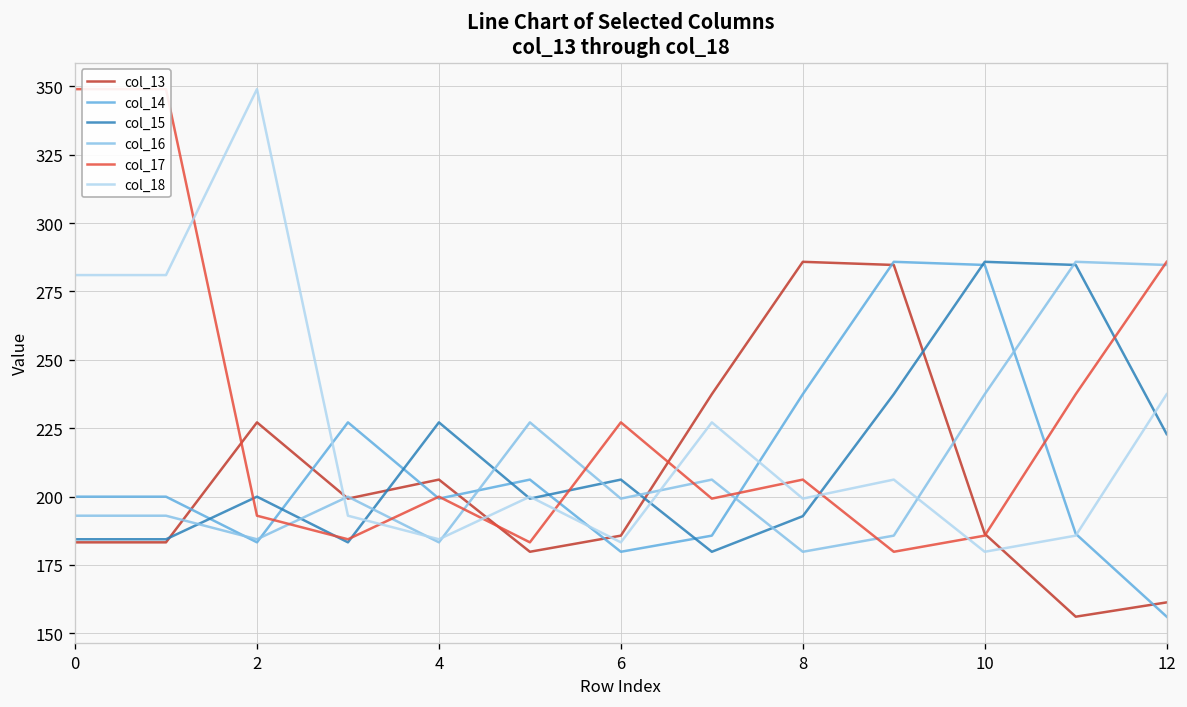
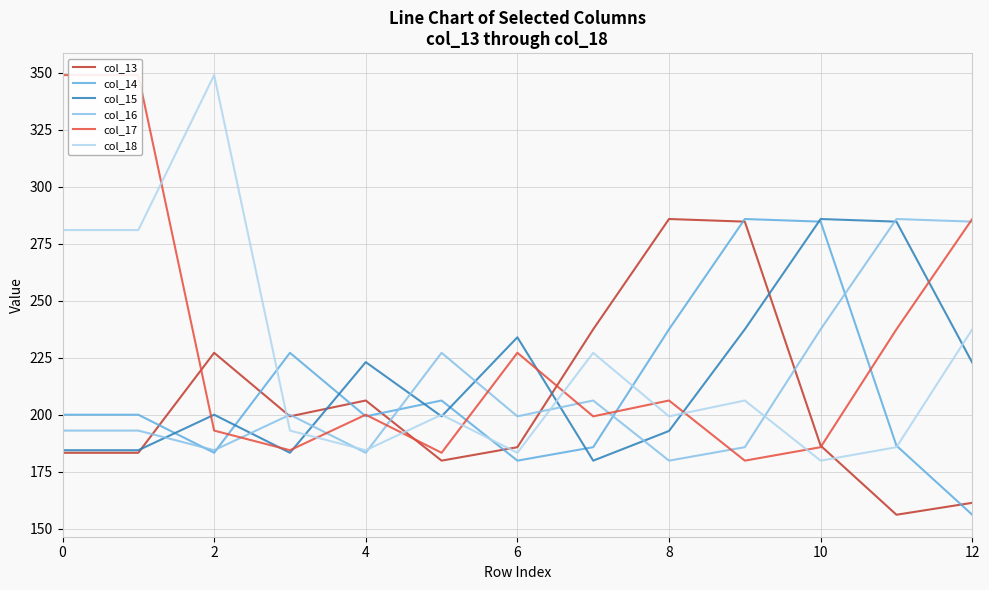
col_15, 4: 227 -> 223
col_15, 6: 206 -> 234
